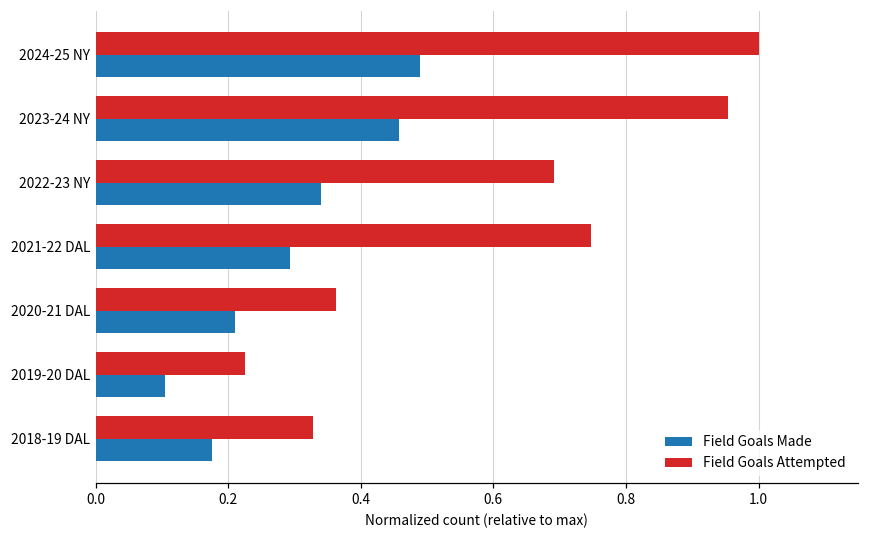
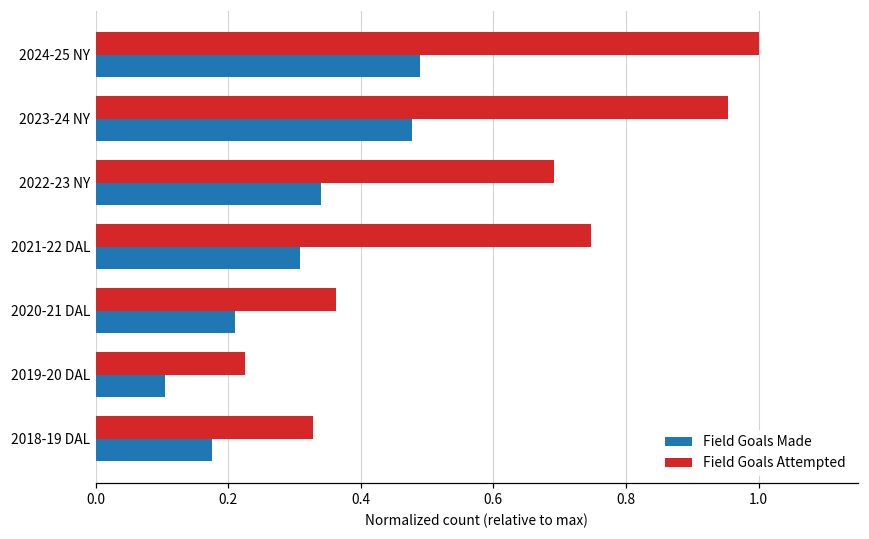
Field Goals Made, 2023-24 NY: 0.46 -> 0.48
Field Goals Made, 2021-22 DAL: 0.29 -> 0.31
